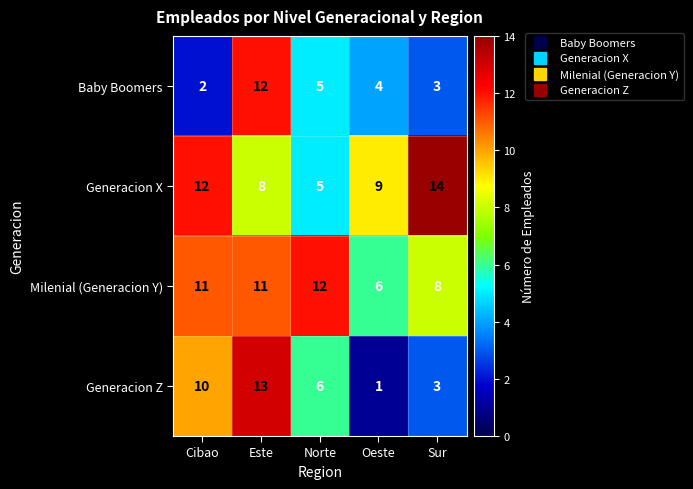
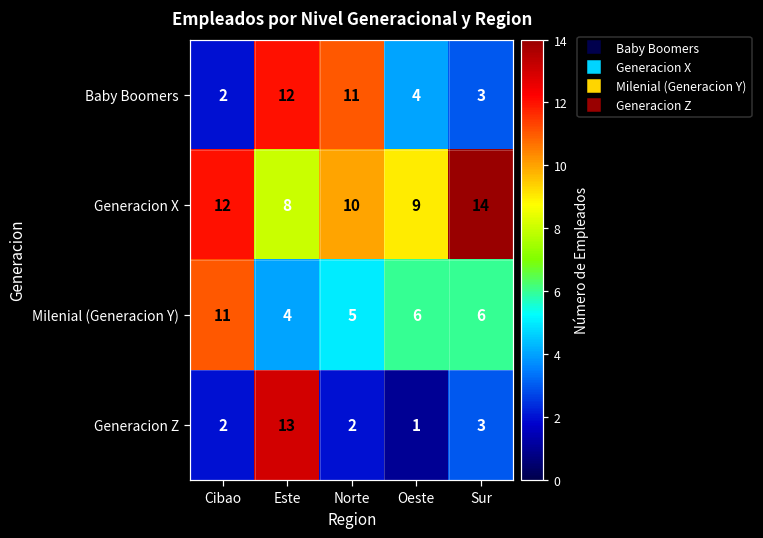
Baby Boomers, Norte: 5 -> 11
Generacion X, Norte: 5 -> 10
Milenial (Generacion Y), Este: 11 -> 4
Milenial (Generacion Y), Norte: 12 -> 5
Milenial (Generacion Y), Sur: 8 -> 6
Generacion Z, Cibao: 10 -> 2
Generacion Z, Norte: 6 -> 2
